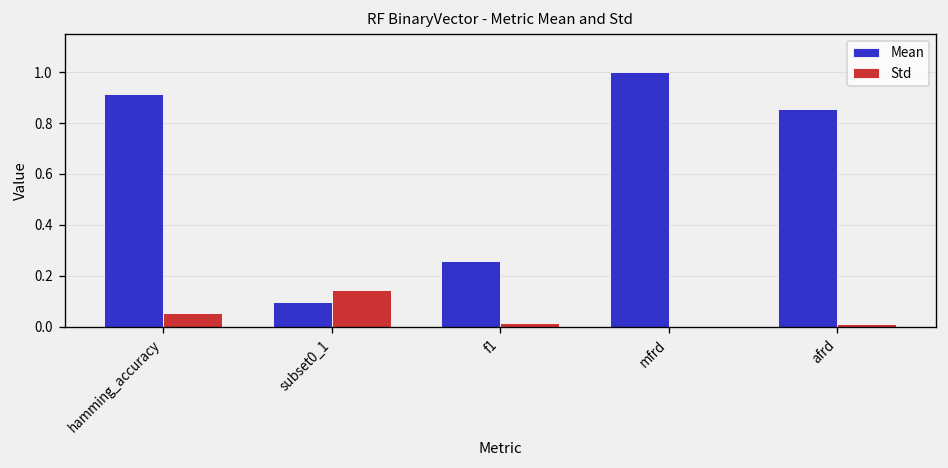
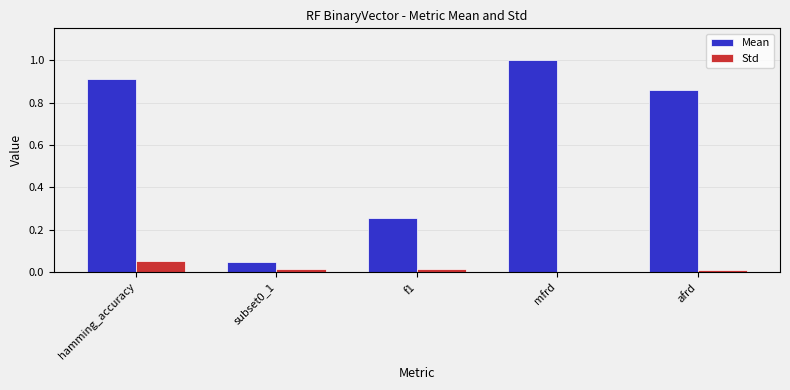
Mean, subset0_1: 0.10 -> 0.05
Std, subset0_1: 0.14 -> 0.02
